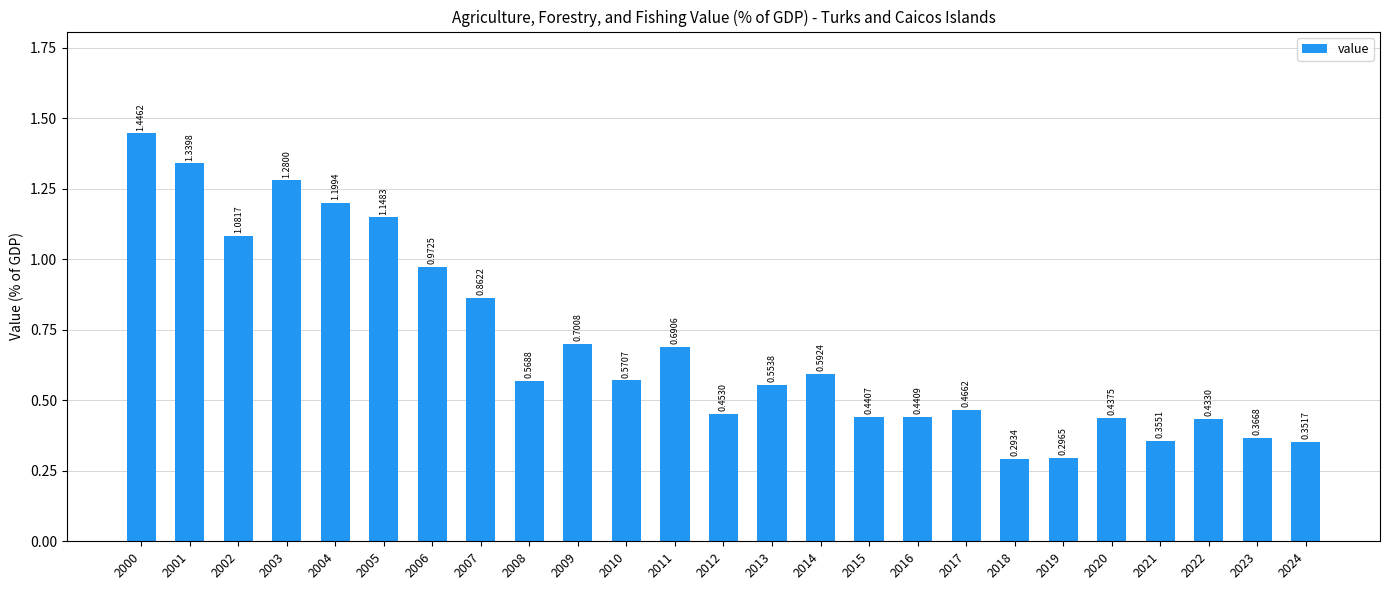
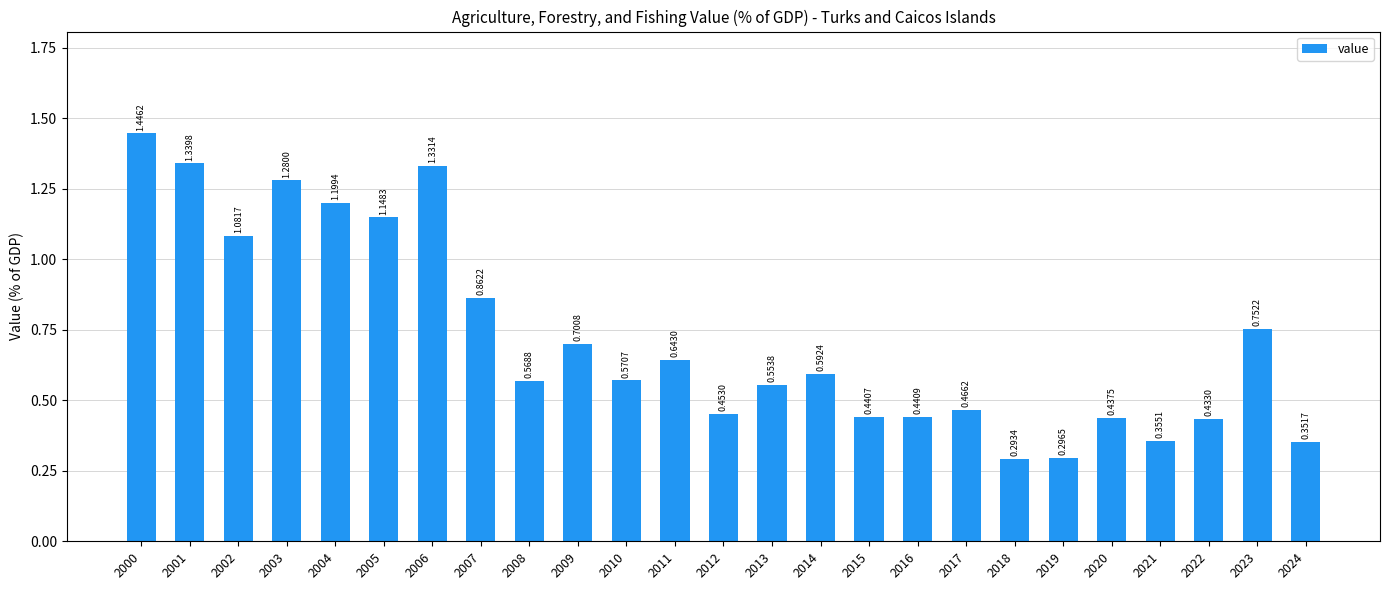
2006: 0.9725 -> 1.3314
2011: 0.6906 -> 0.6430
2023: 0.3668 -> 0.7522
